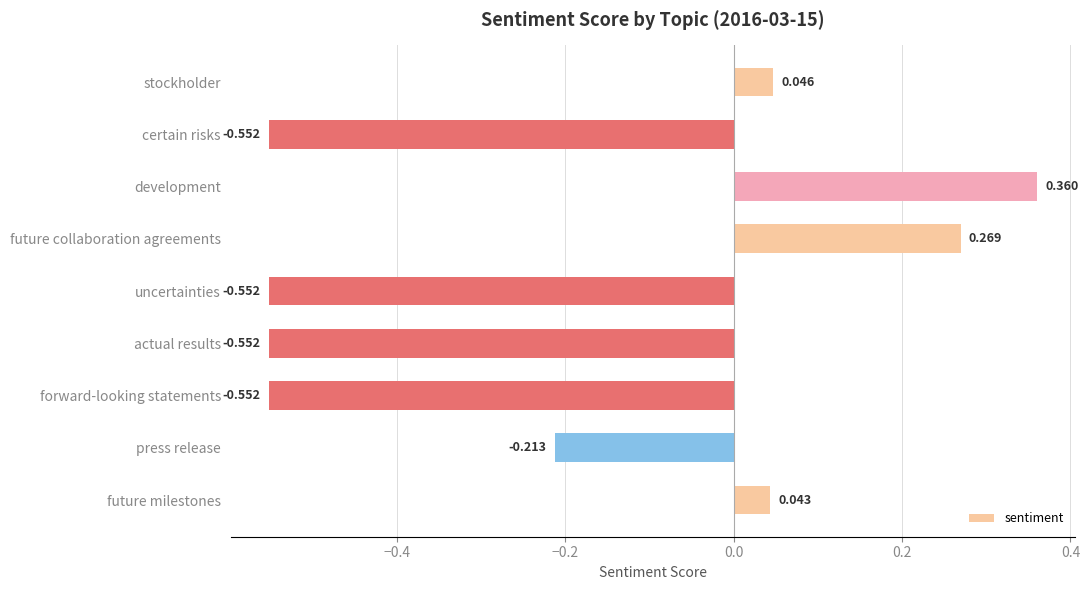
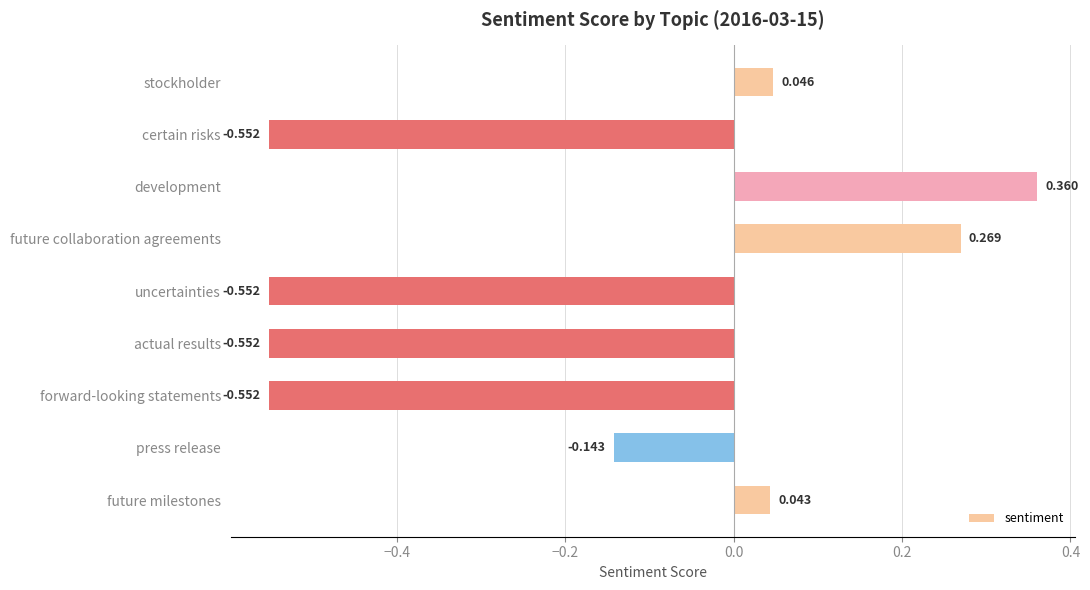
press release: -0.213 -> -0.143
